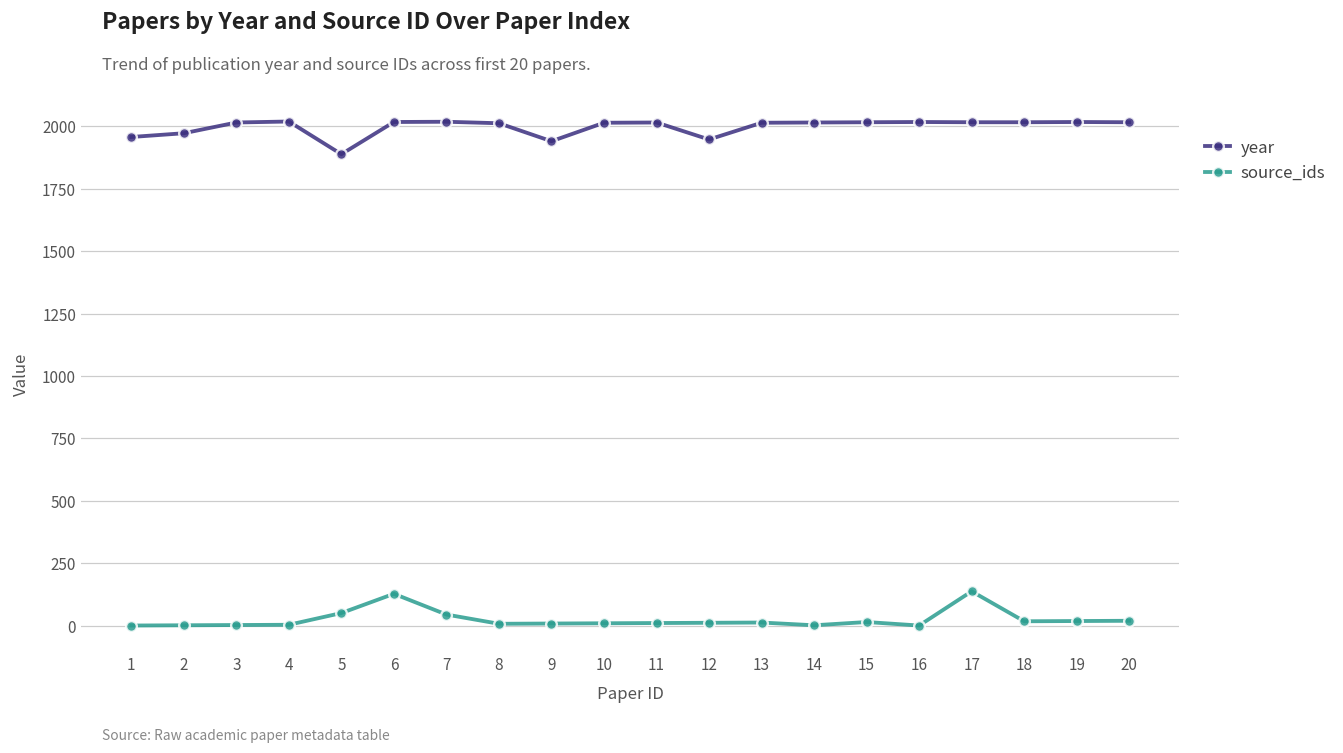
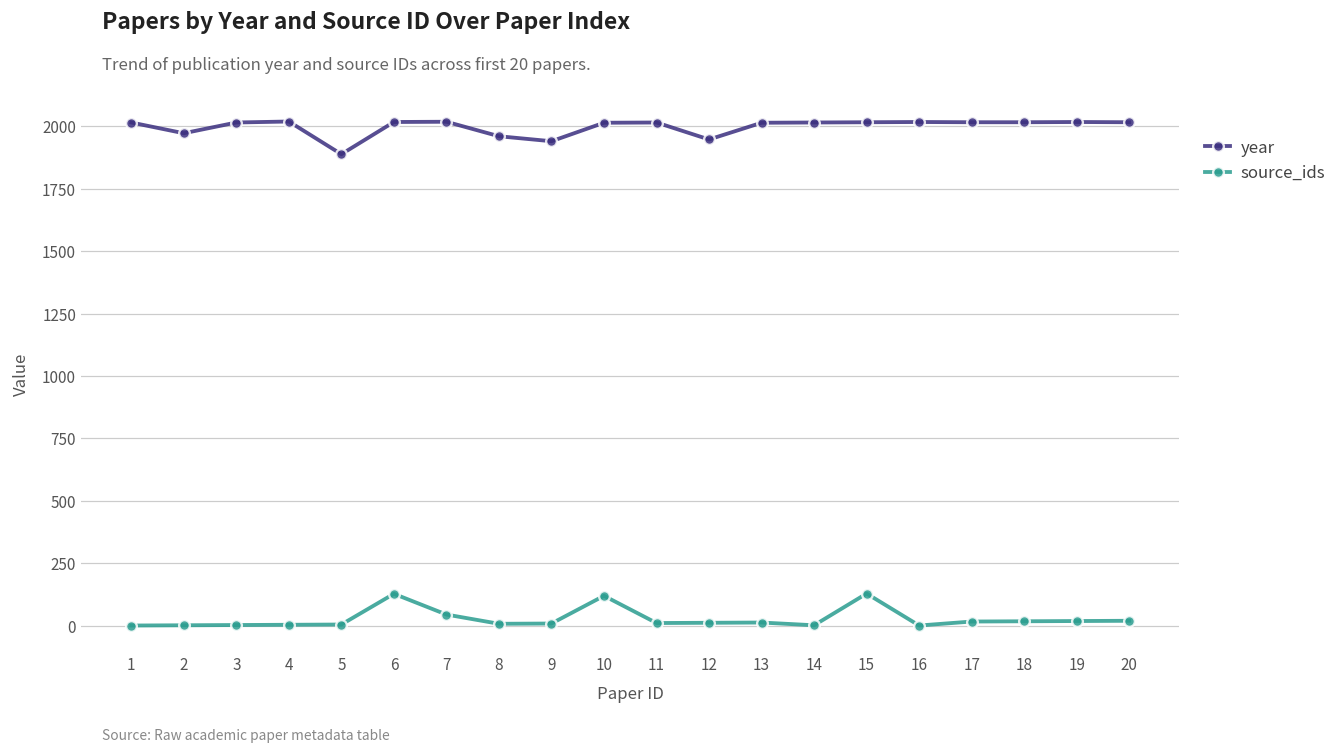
year, 1: 1960 -> 2020
source_ids, 5: 50 -> 10
year, 8: 2010 -> 1960
source_ids, 10: 10 -> 120
source_ids, 15: 20 -> 130
source_ids, 17: 140 -> 20
